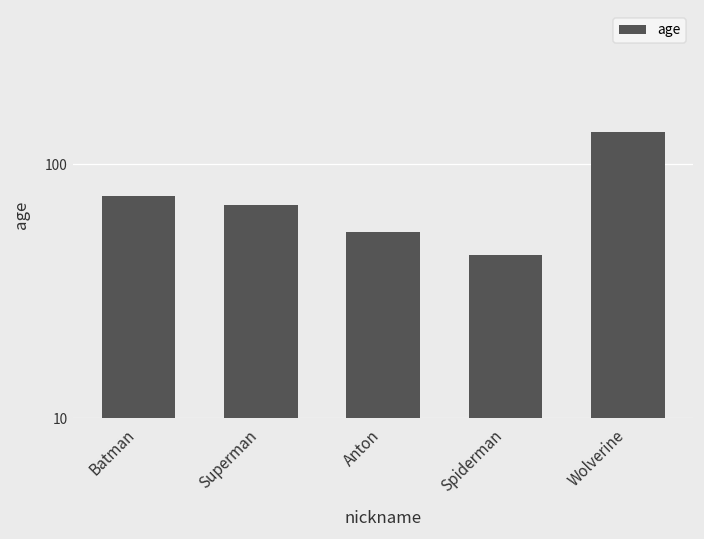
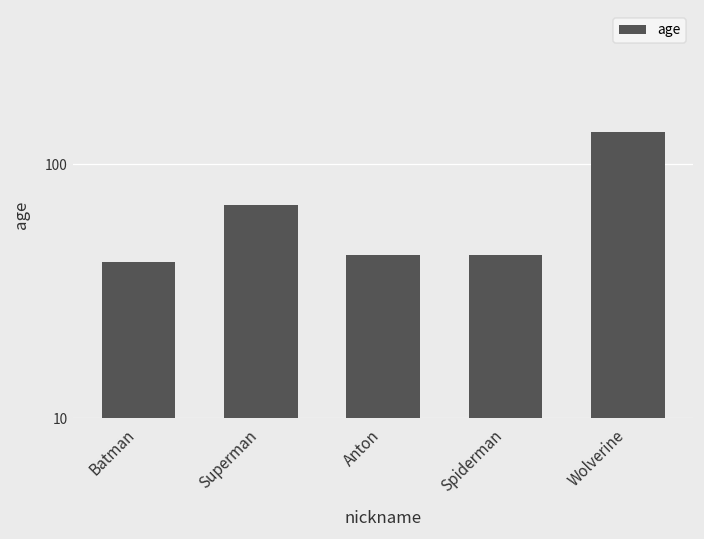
Batman: 75 -> 41
Anton: 54 -> 44
